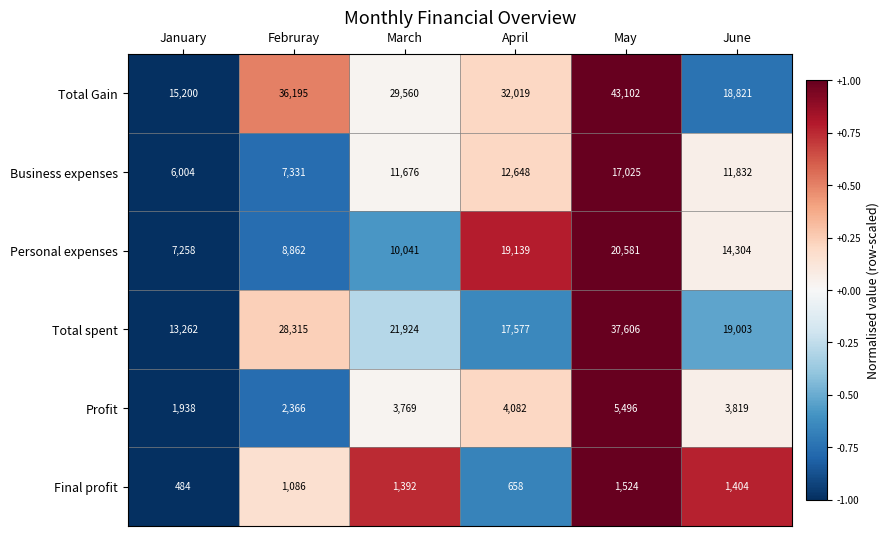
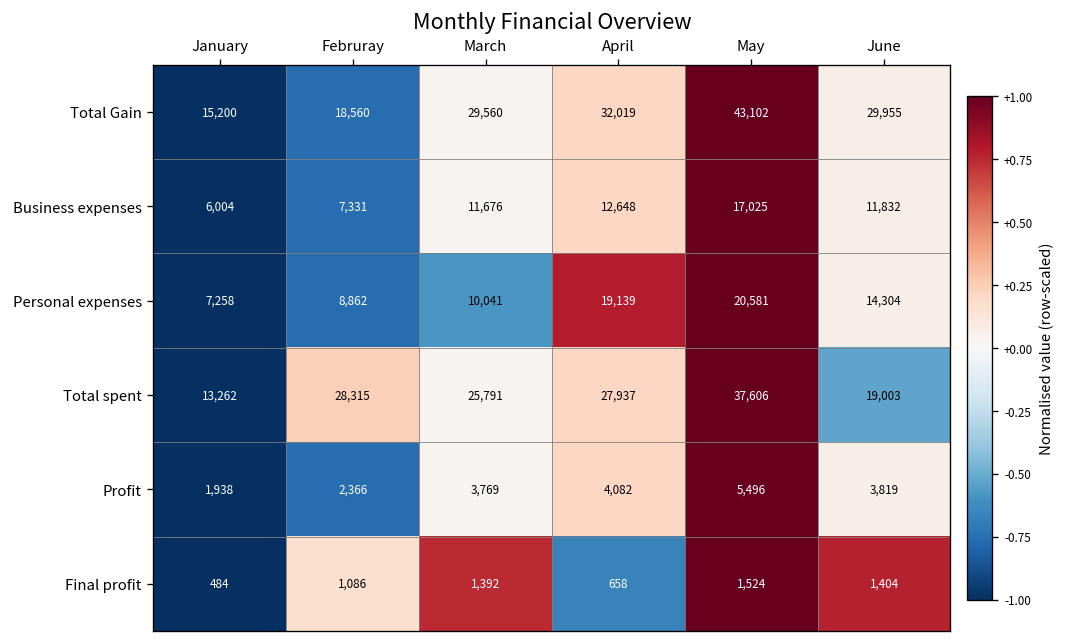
Total Gain, Februray: 36,195 -> 18,560
Total Gain, June: 18,821 -> 29,955
Total spent, March: 21,924 -> 25,791
Total spent, April: 17,577 -> 27,937
